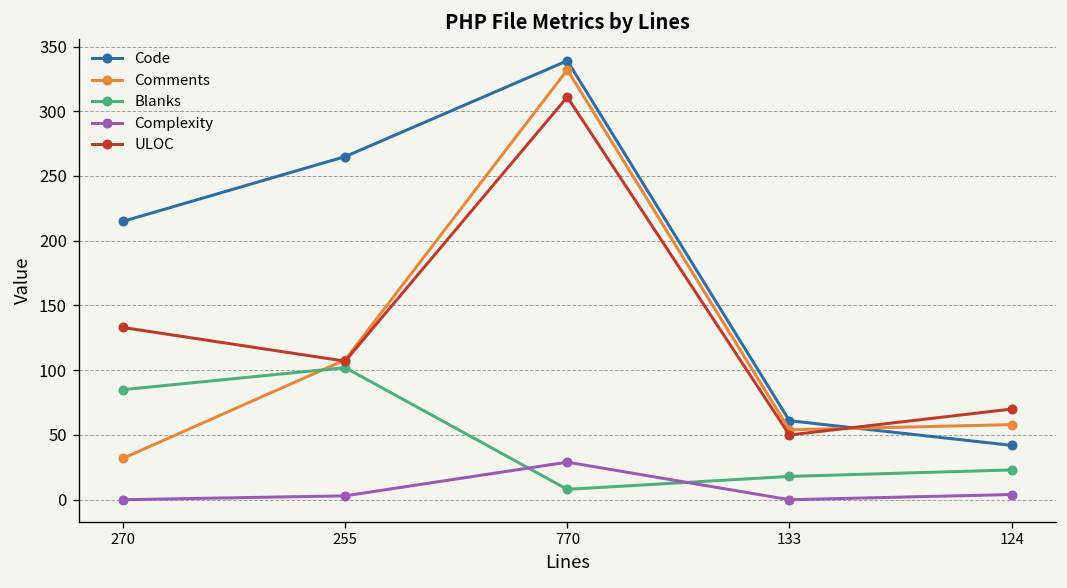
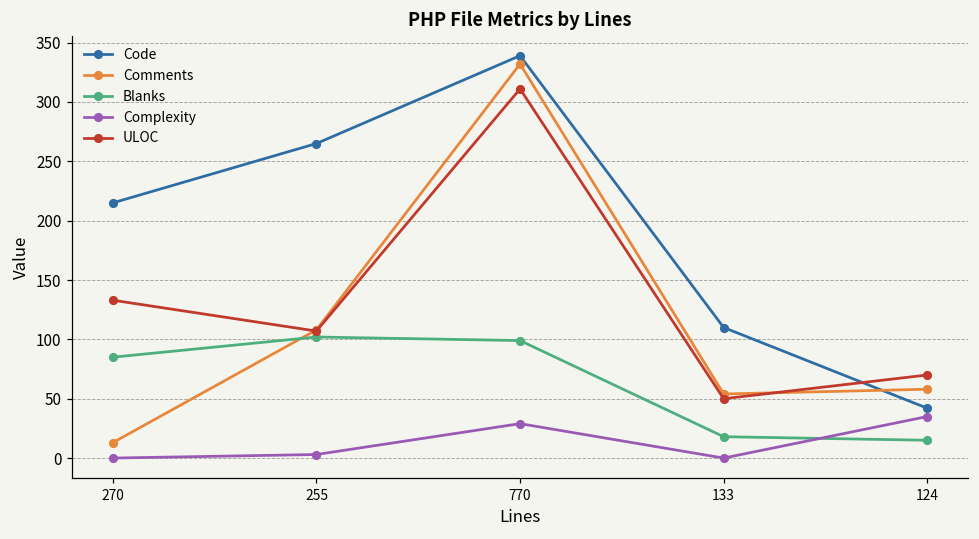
Comments, 270: 32 -> 13
Blanks, 770: 8 -> 99
Code, 133: 61 -> 110
Blanks, 124: 23 -> 15
Complexity, 124: 4 -> 35
